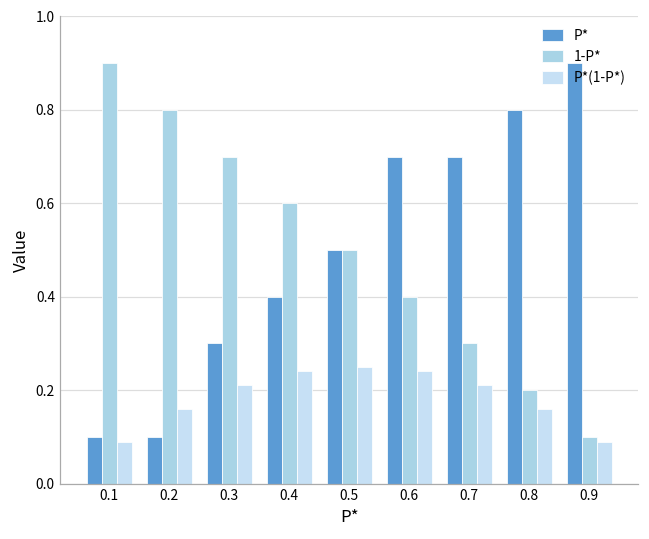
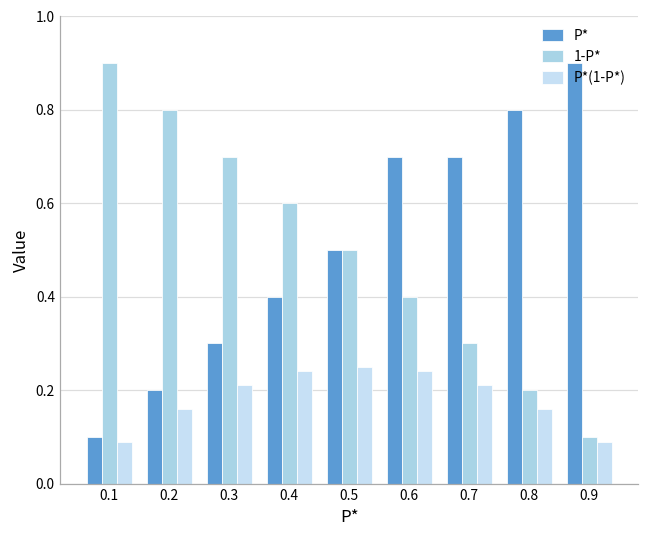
P*, 0.2: 0.1 -> 0.2
